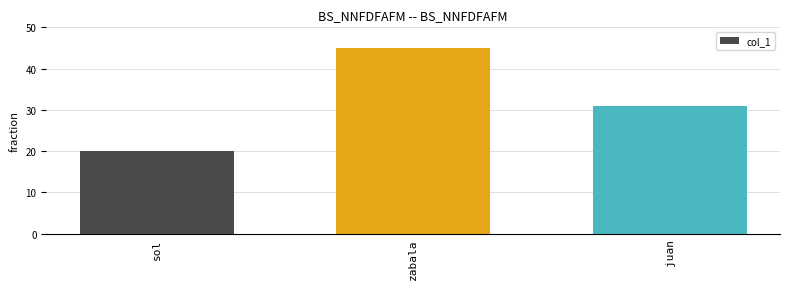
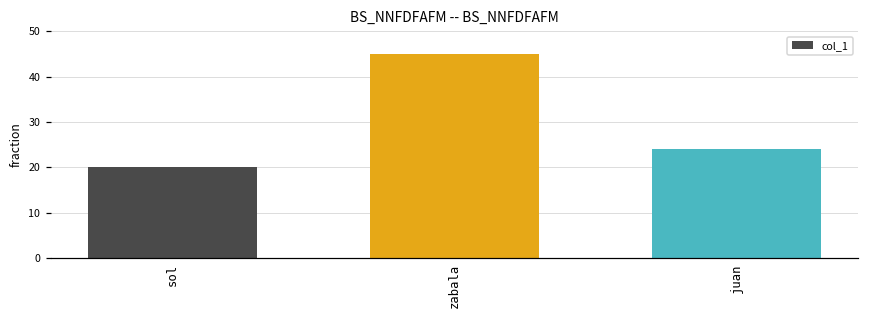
juan: 31 -> 24
